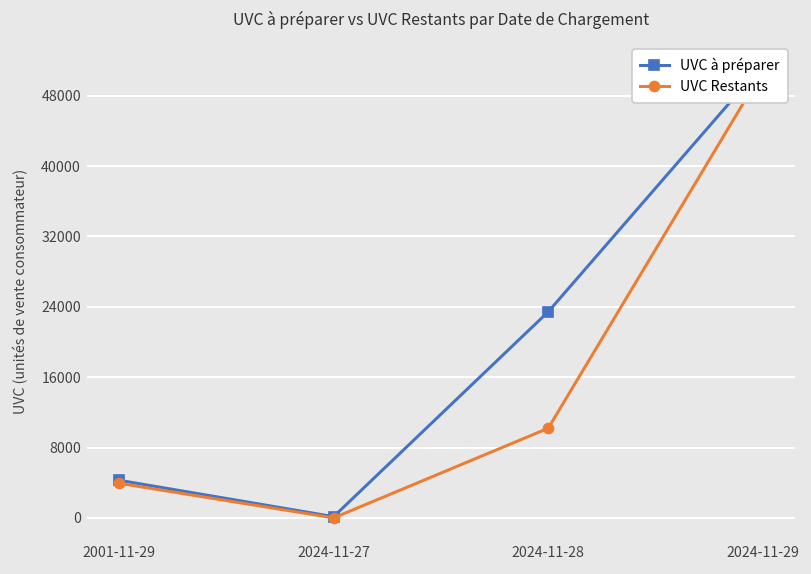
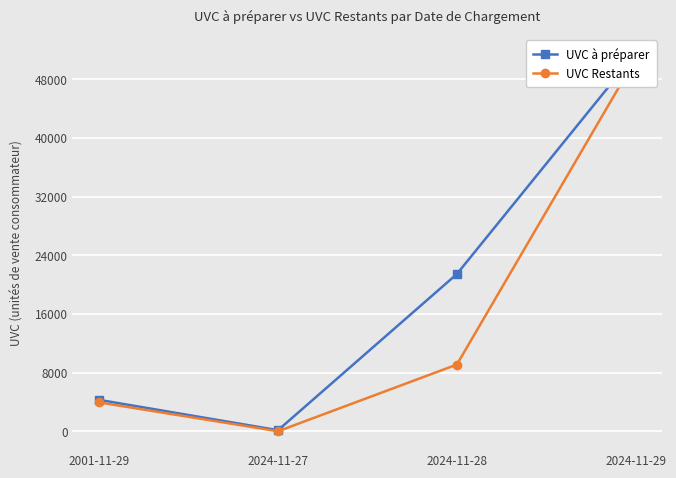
UVC à préparer, 2024-11-28: 23000 -> 21000
UVC Restants, 2024-11-28: 10000 -> 9000
